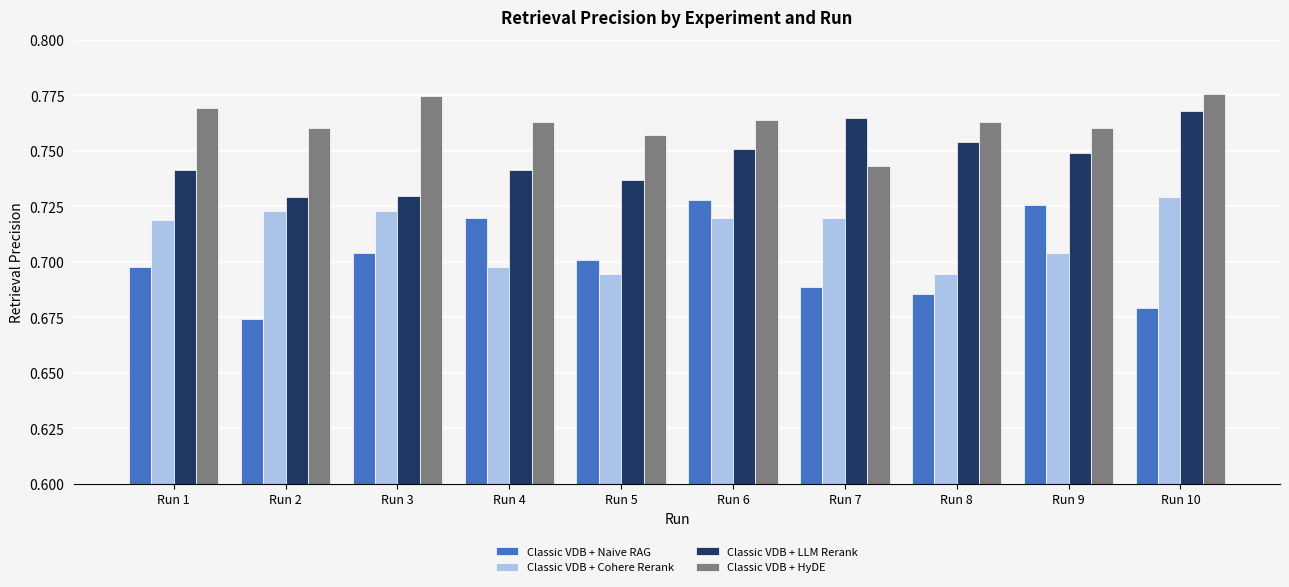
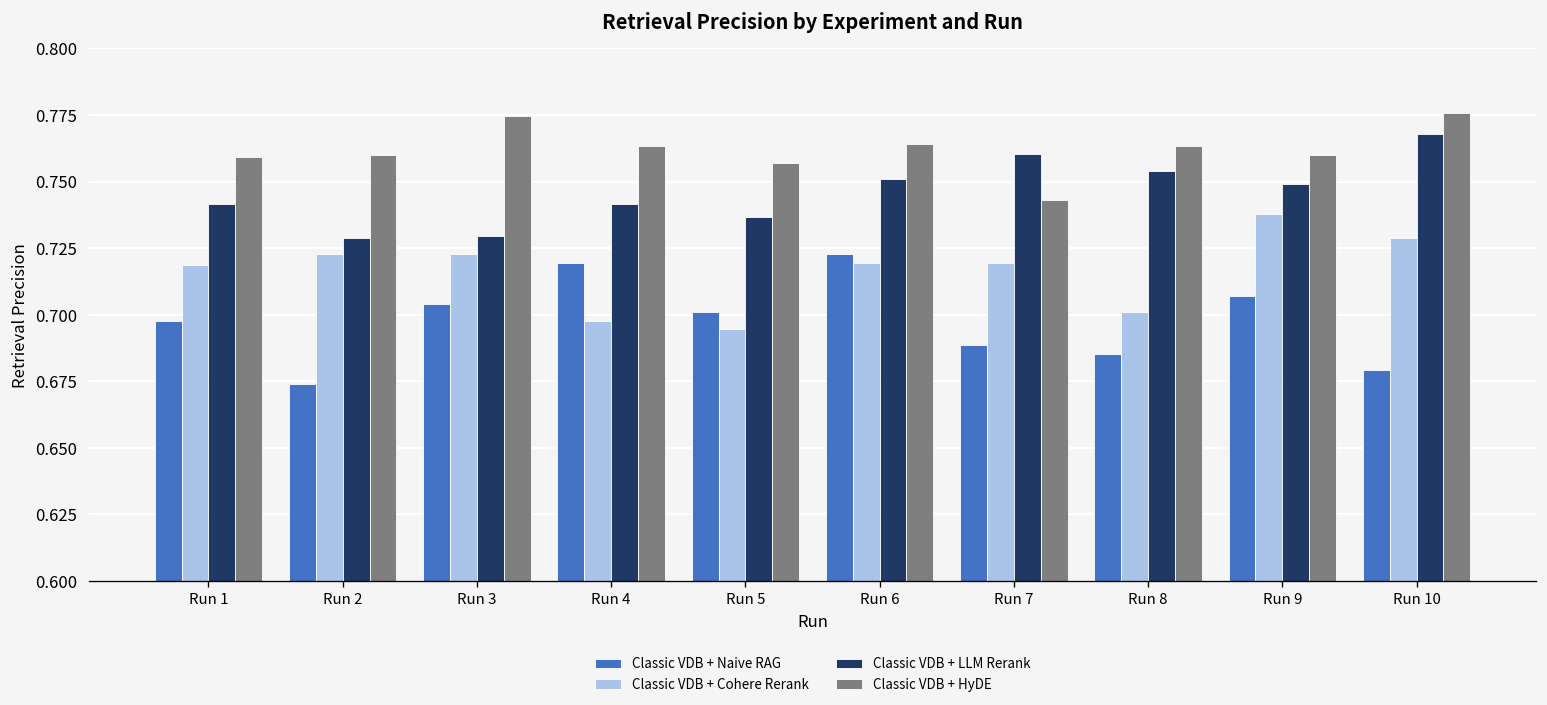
Classic VDB + HyDE, Run 1: 0.770 -> 0.759
Classic VDB + Naive RAG, Run 6: 0.728 -> 0.723
Classic VDB + LLM Rerank, Run 7: 0.765 -> 0.760
Classic VDB + Cohere Rerank, Run 8: 0.695 -> 0.701
Classic VDB + Naive RAG, Run 9: 0.726 -> 0.707
Classic VDB + Cohere Rerank, Run 9: 0.704 -> 0.738
